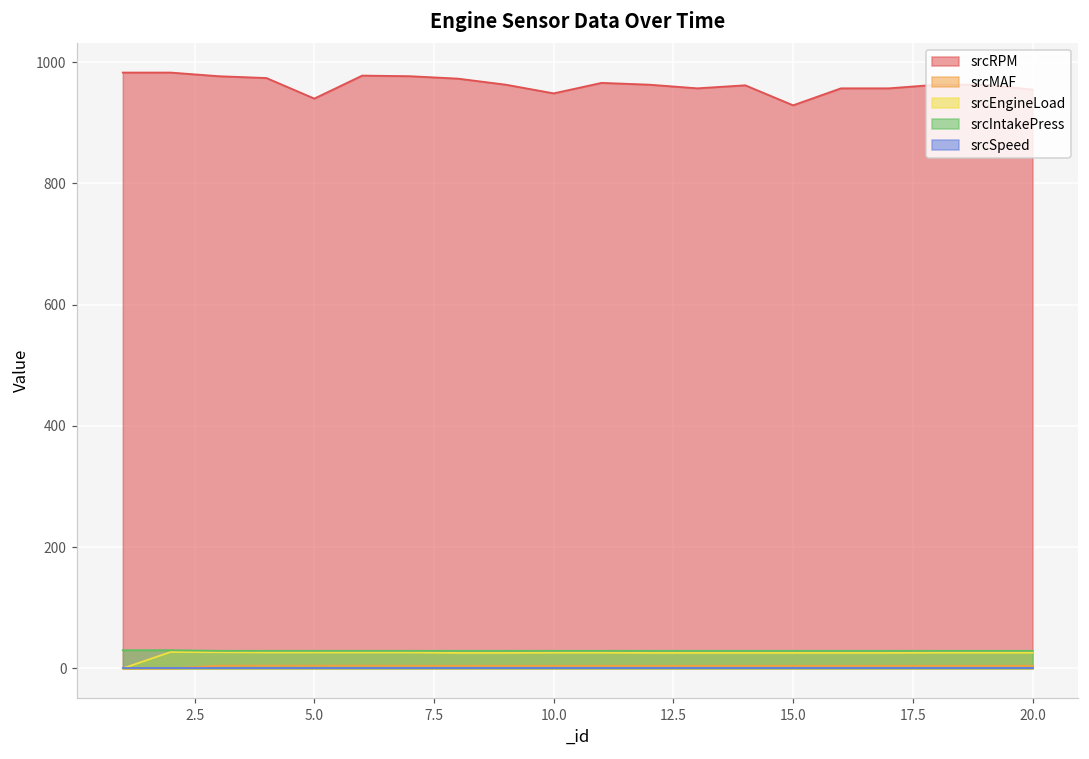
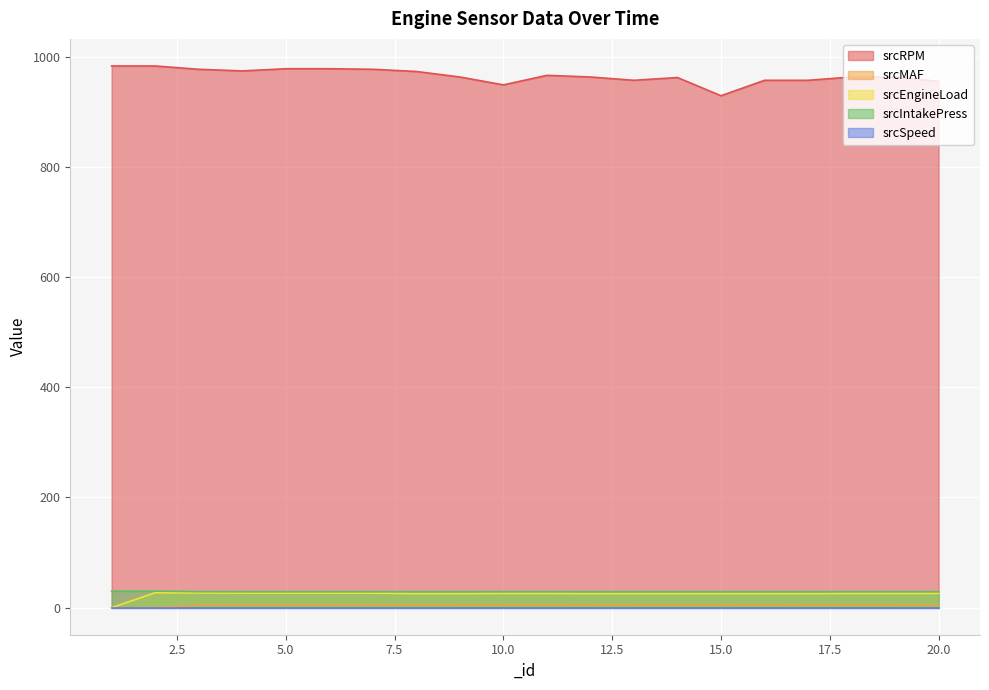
srcRPM, 5.0: 940 -> 980
